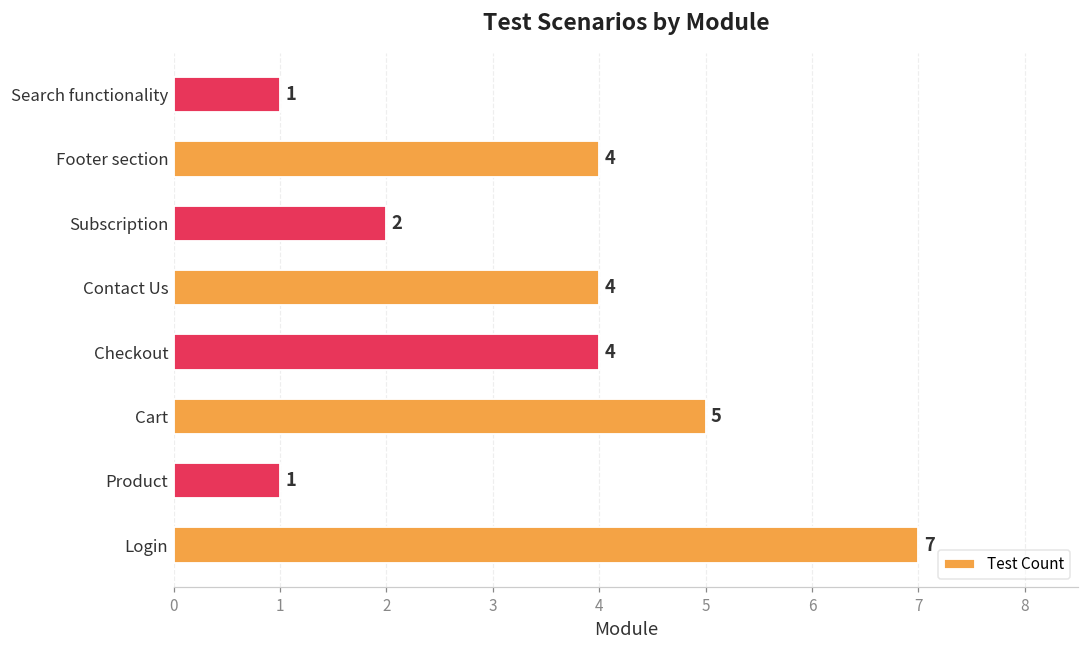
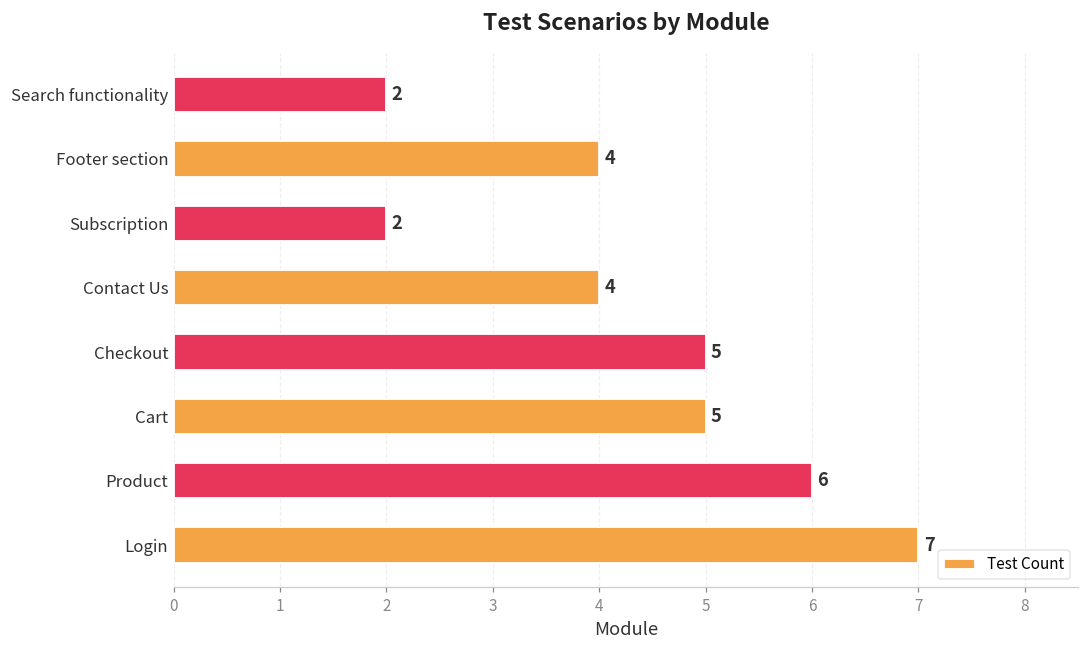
Search functionality: 1 -> 2
Checkout: 4 -> 5
Product: 1 -> 6
